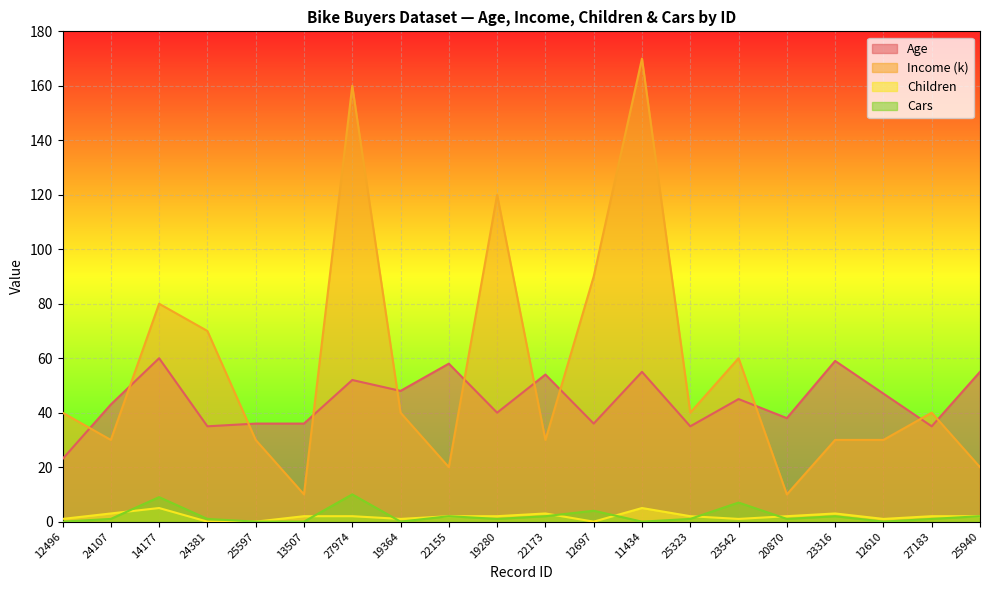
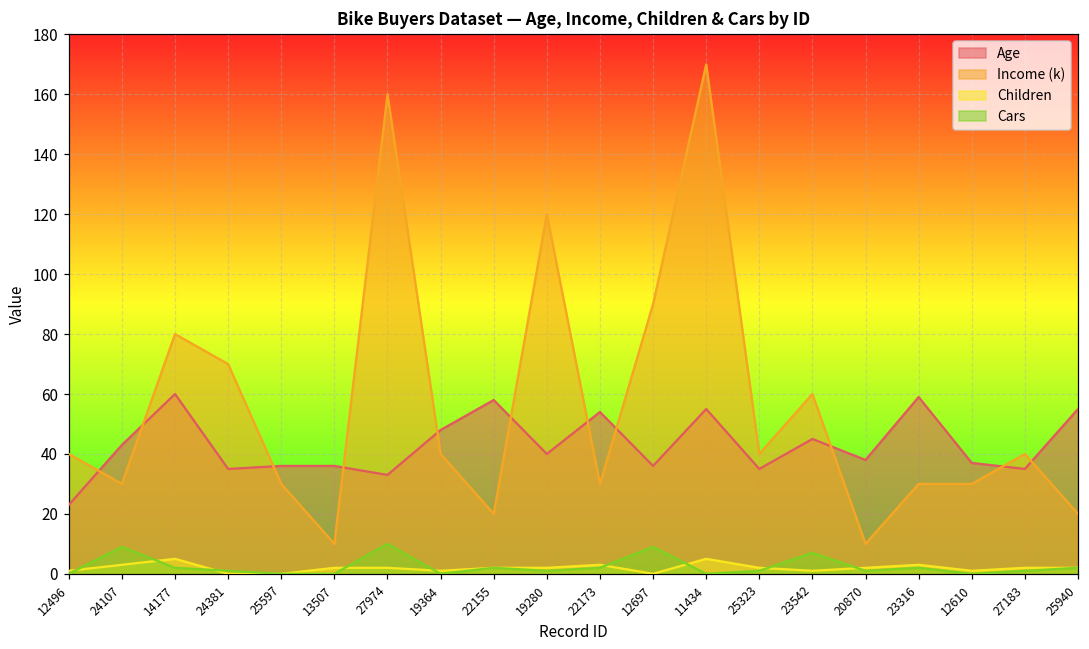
Cars, 24107: 1 -> 9
Cars, 14177: 9 -> 2
Age, 27974: 52 -> 33
Cars, 12697: 4 -> 9
Age, 12610: 47 -> 37
